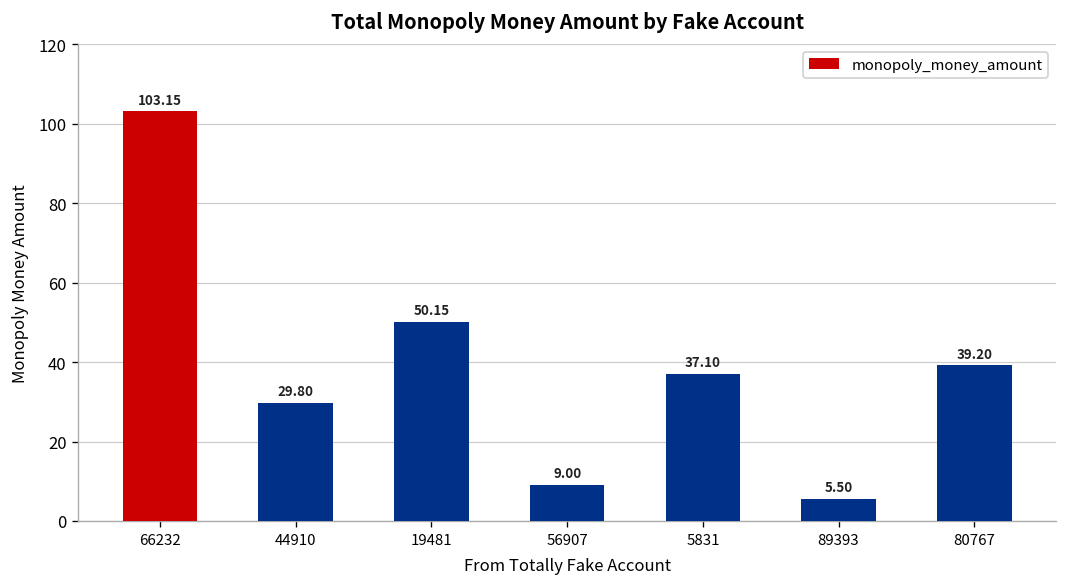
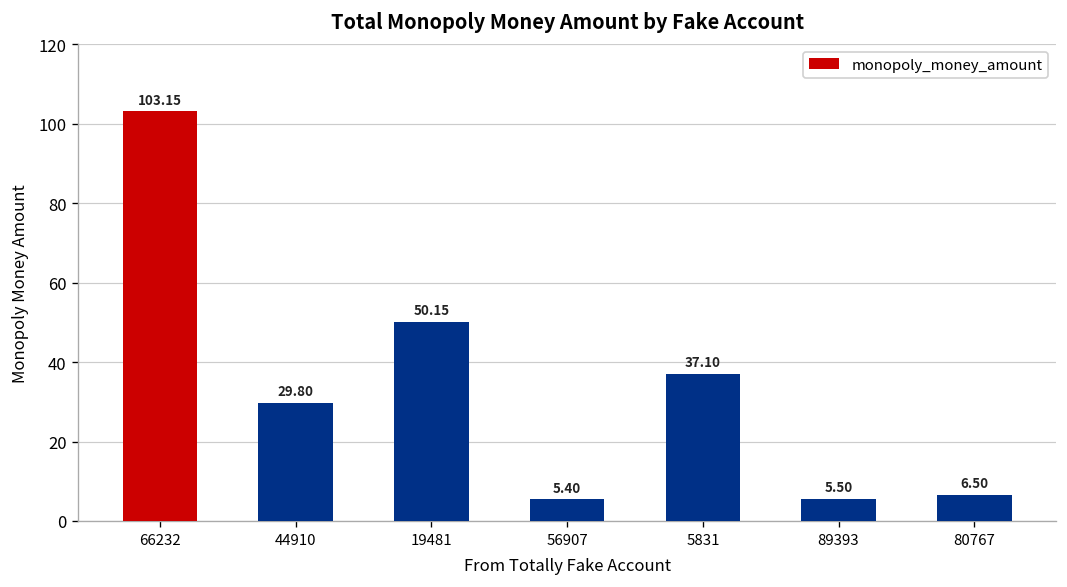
56907: 9.00 -> 5.40
80767: 39.20 -> 6.50
